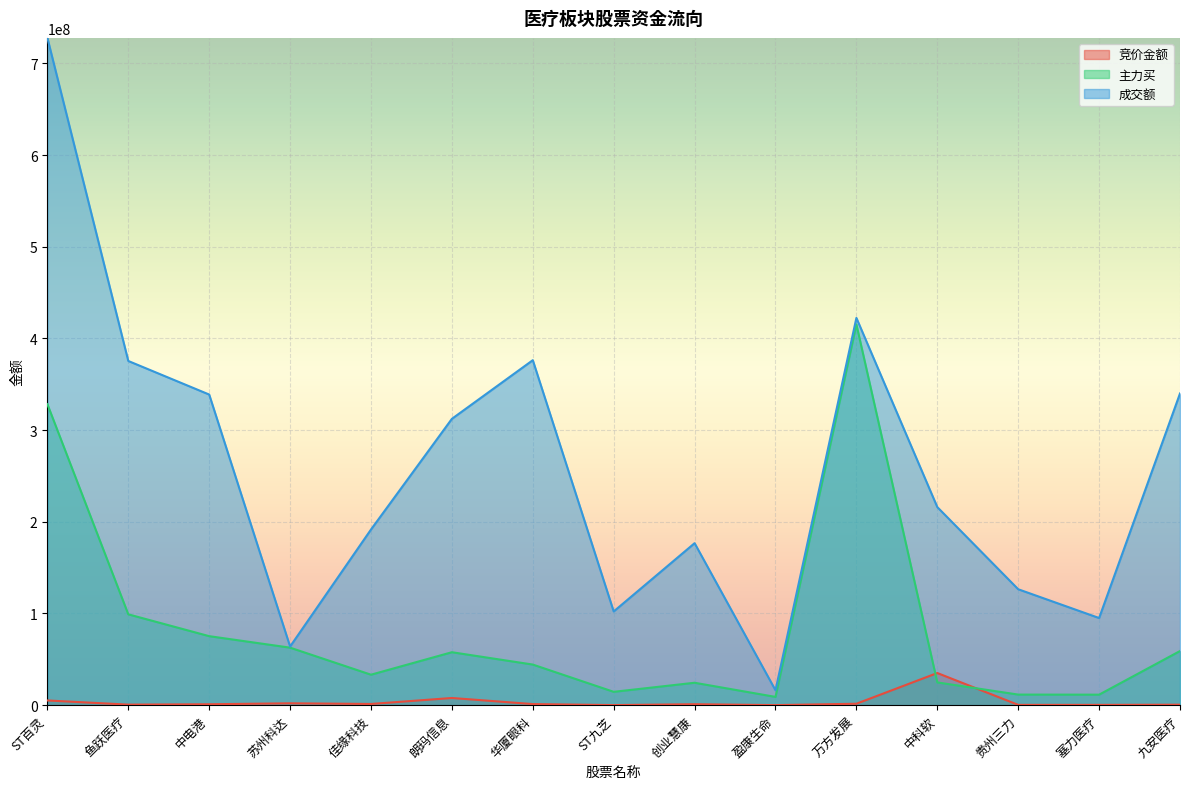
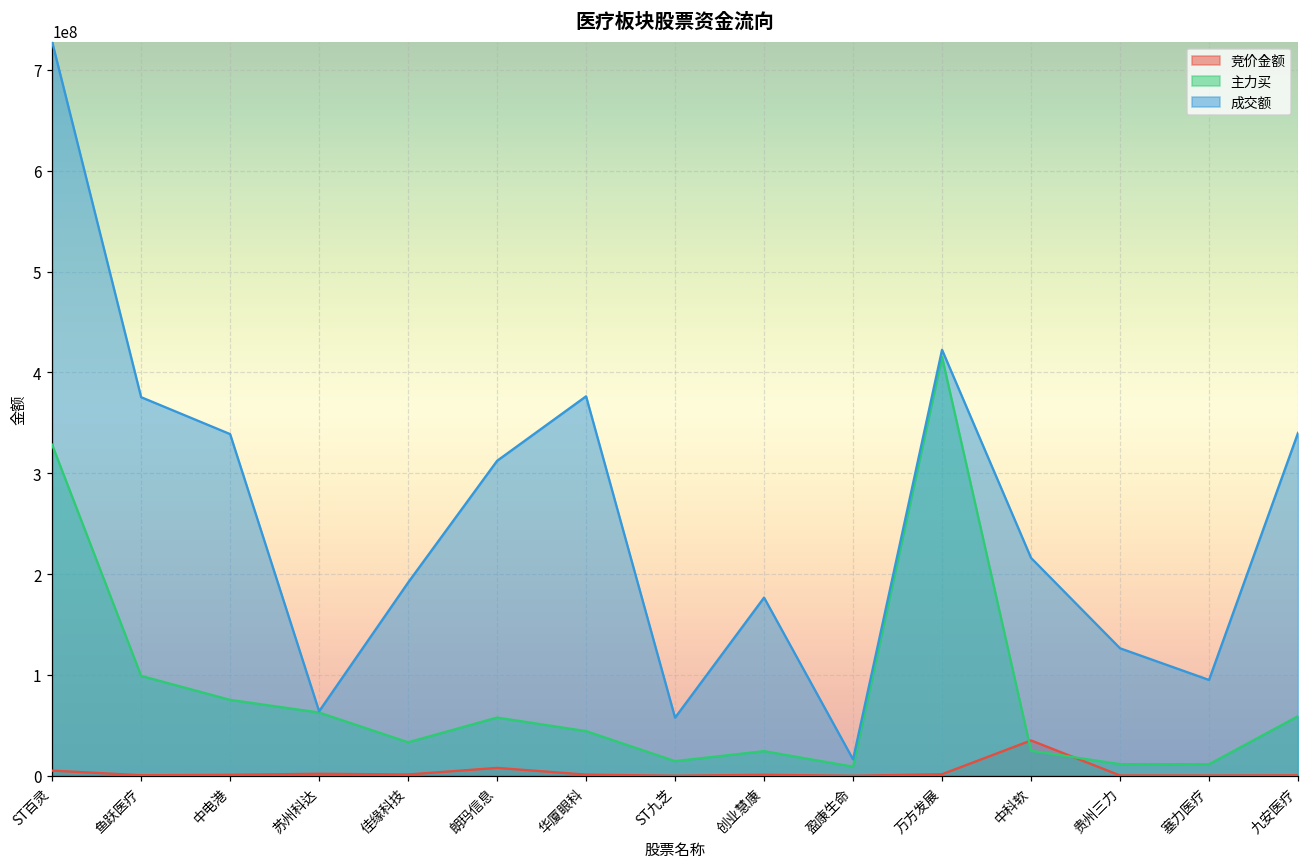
成交额, ST九芝: 100000000 -> 60000000
